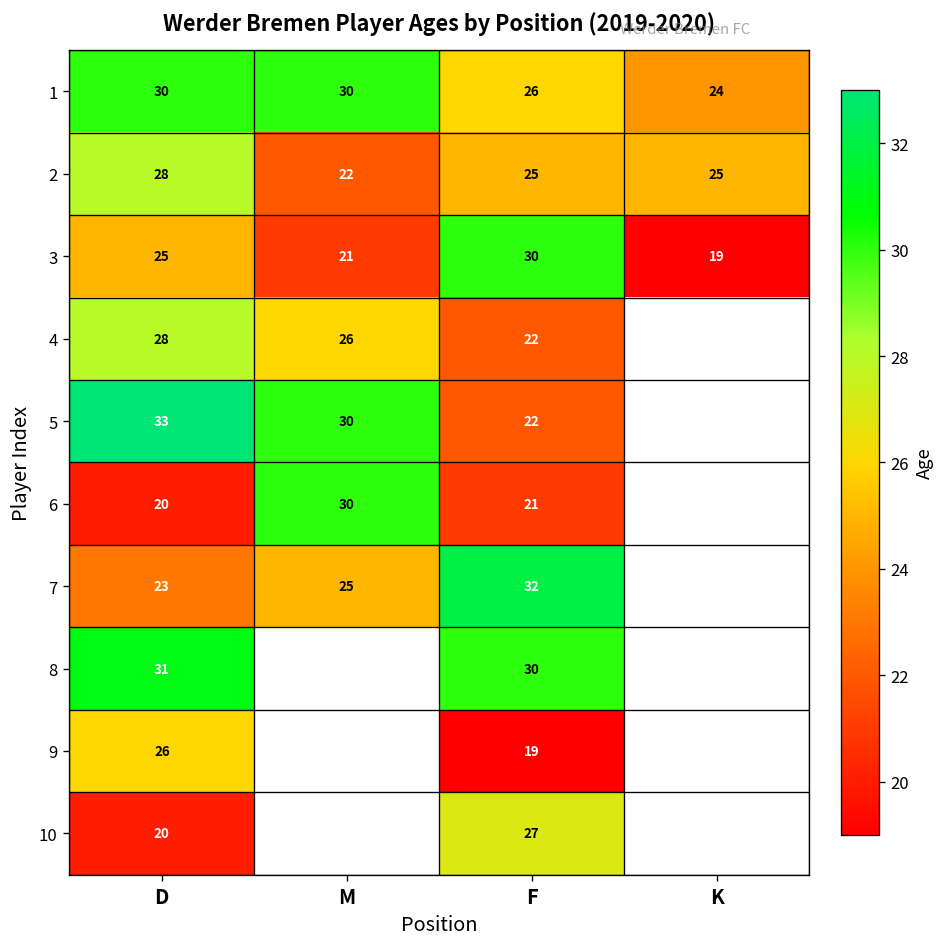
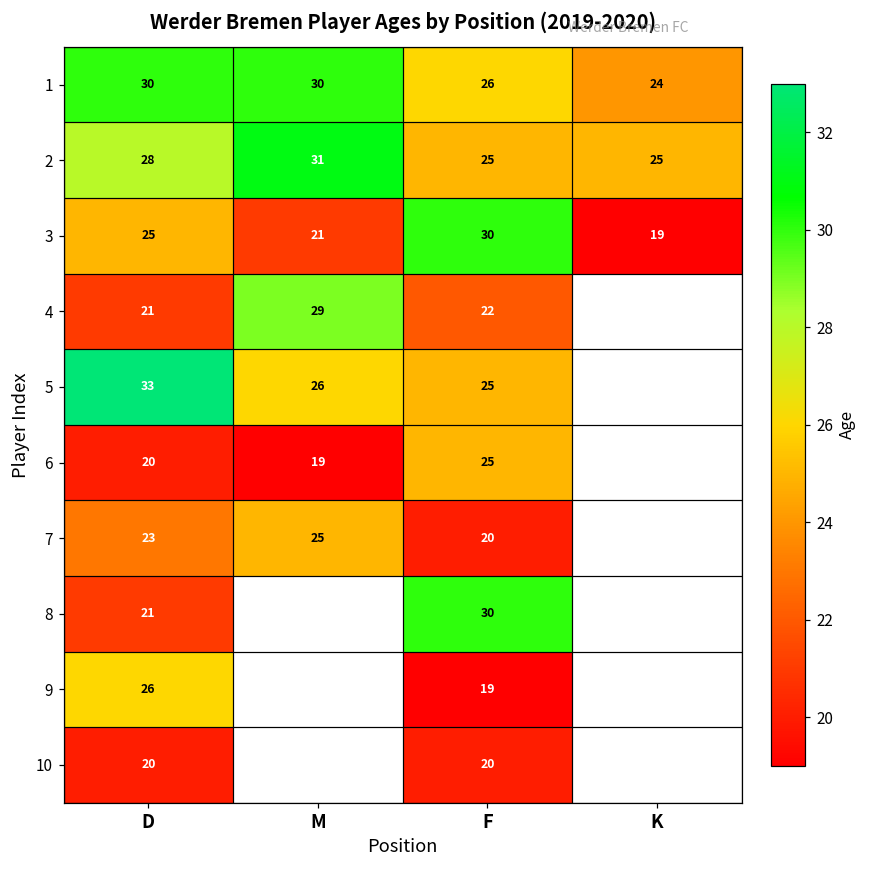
2, M: 22 -> 31
4, D: 28 -> 21
4, M: 26 -> 29
5, M: 30 -> 26
5, F: 22 -> 25
6, M: 30 -> 19
6, F: 21 -> 25
7, F: 32 -> 20
8, D: 31 -> 21
10, F: 27 -> 20
